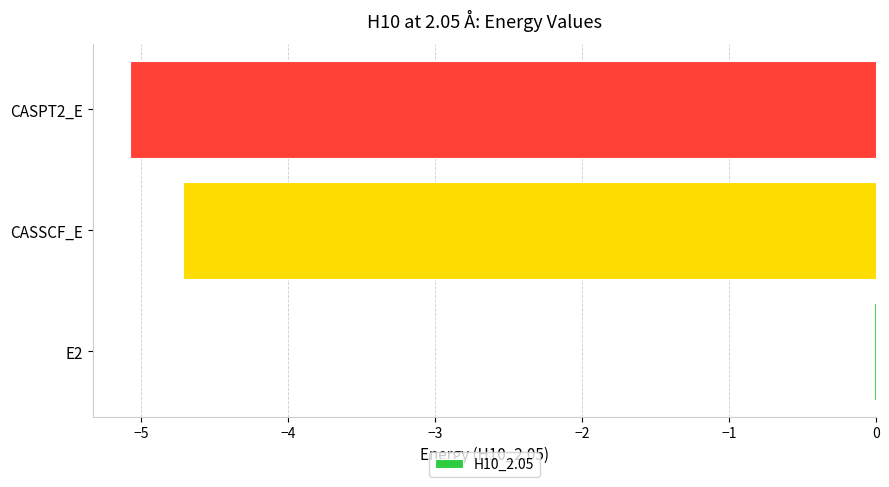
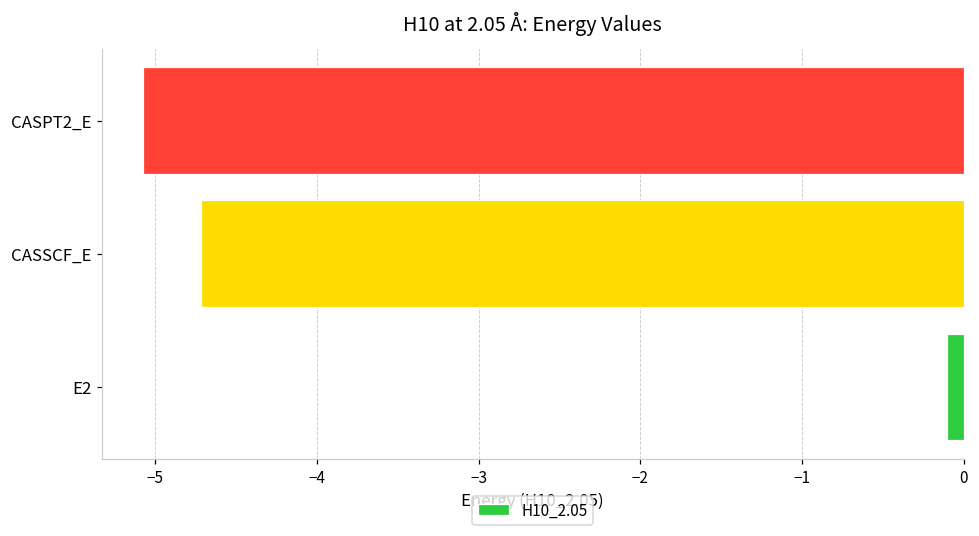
E2: -0.01 -> -0.10
